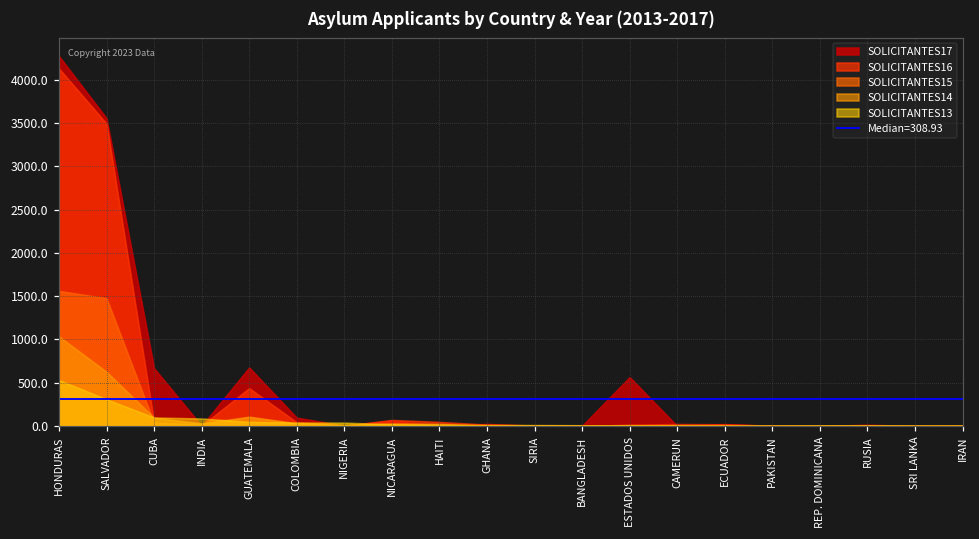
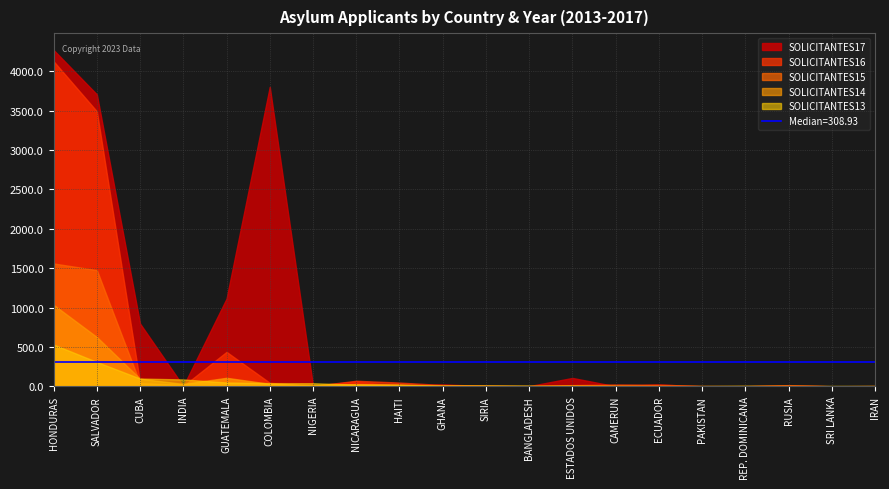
SOLICITANTES17, SALVADOR: 3600 -> 3700
SOLICITANTES17, CUBA: 700 -> 800
SOLICITANTES17, GUATEMALA: 700 -> 1100
SOLICITANTES17, COLOMBIA: 100 -> 3800
SOLICITANTES17, ESTADOS UNIDOS: 600 -> 100
